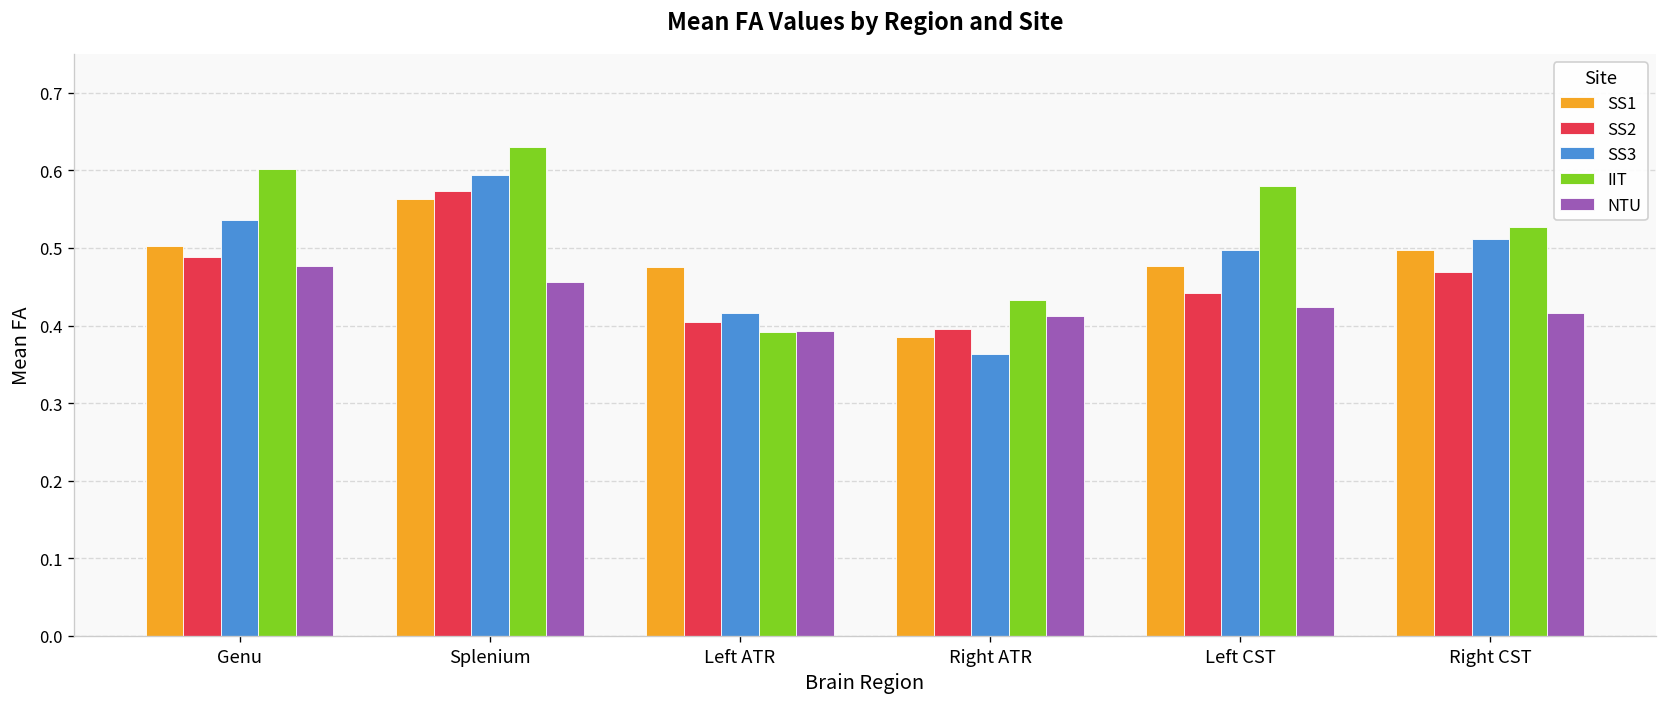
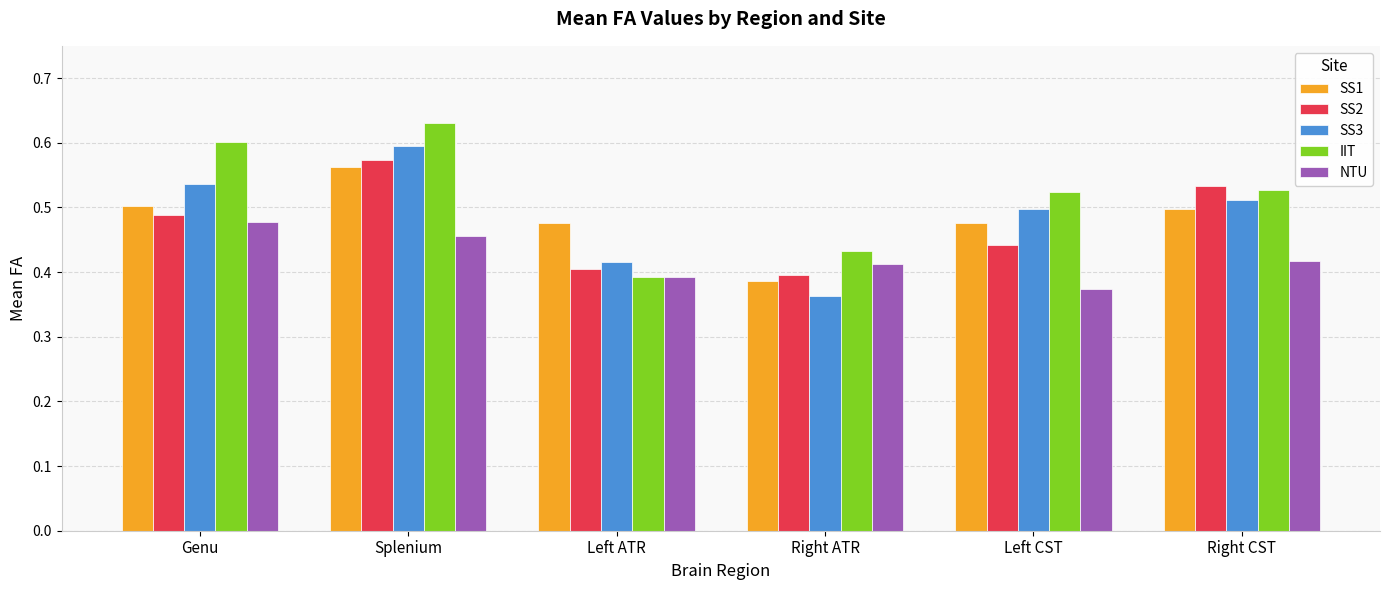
IIT, Left CST: 0.58 -> 0.52
NTU, Left CST: 0.42 -> 0.37
SS2, Right CST: 0.47 -> 0.53
